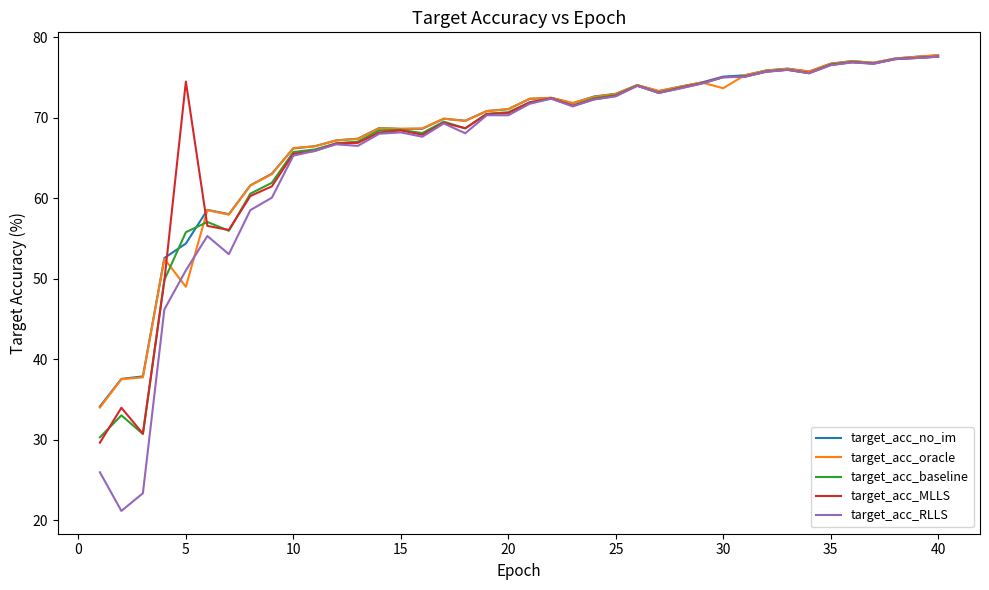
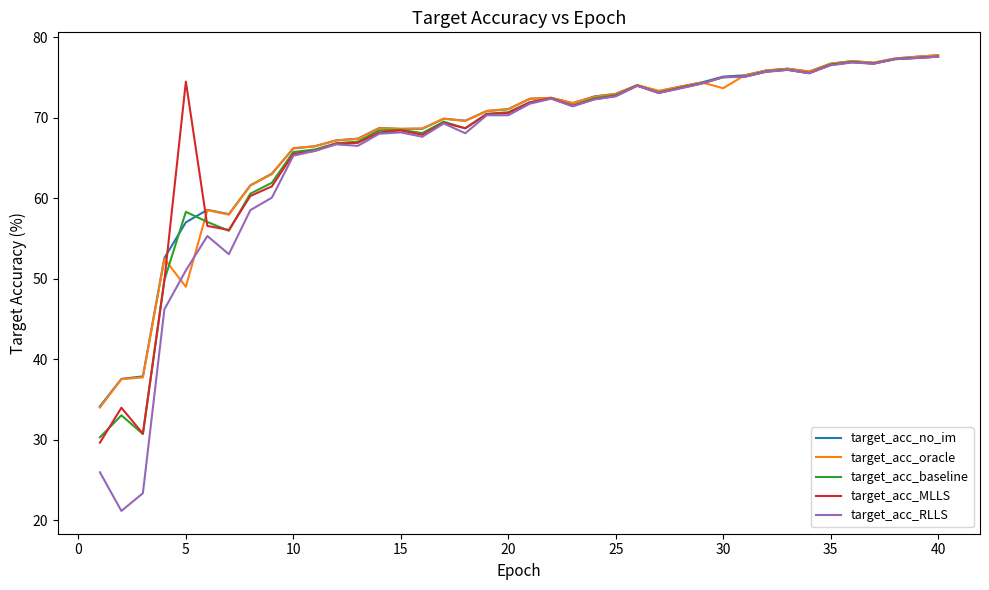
target_acc_no_im, 5: 54 -> 57
target_acc_baseline, 5: 56 -> 58
